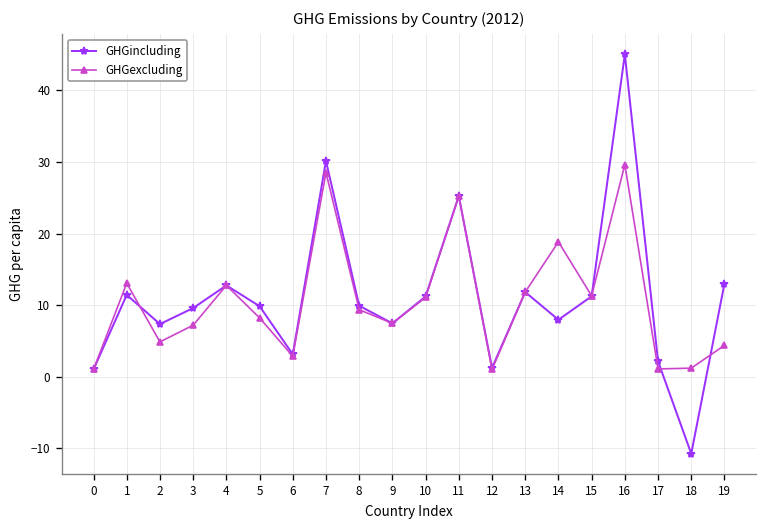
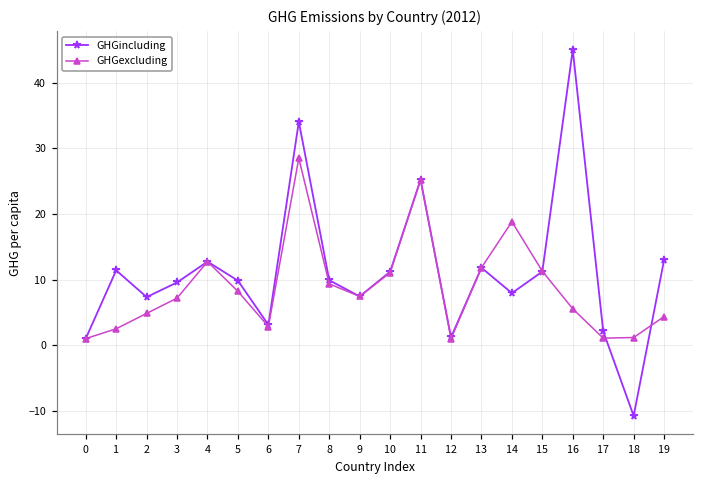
GHGexcluding, 1: 13 -> 3
GHGincluding, 7: 30 -> 34
GHGexcluding, 16: 30 -> 6
